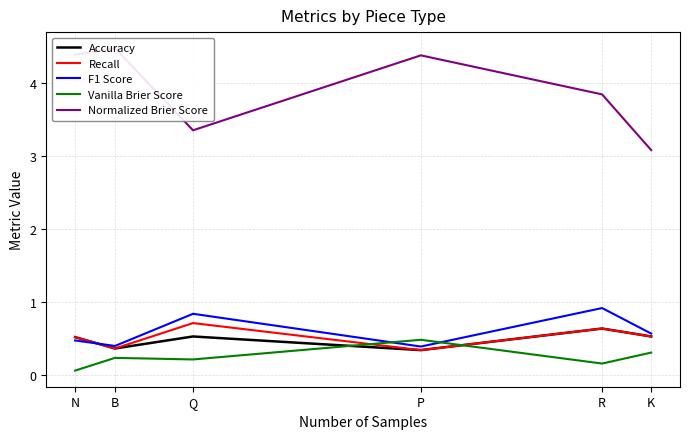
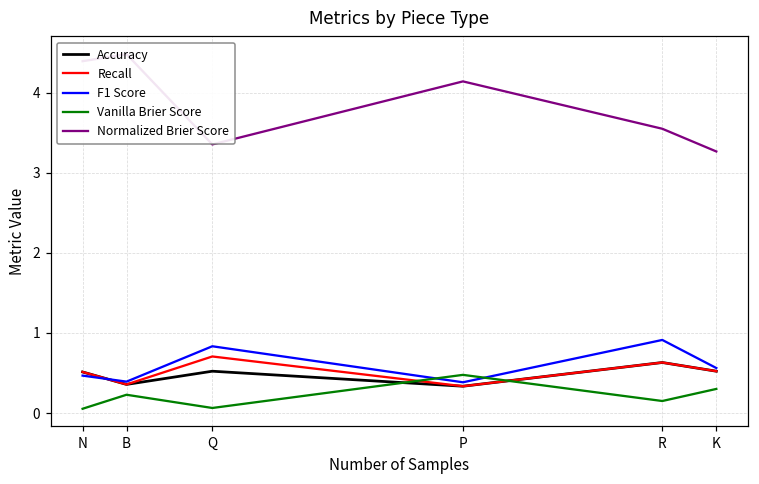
Vanilla Brier Score, Q: 0.2 -> 0.1
Normalized Brier Score, P: 4.4 -> 4.1
Normalized Brier Score, R: 3.8 -> 3.5
Normalized Brier Score, K: 3.1 -> 3.3
